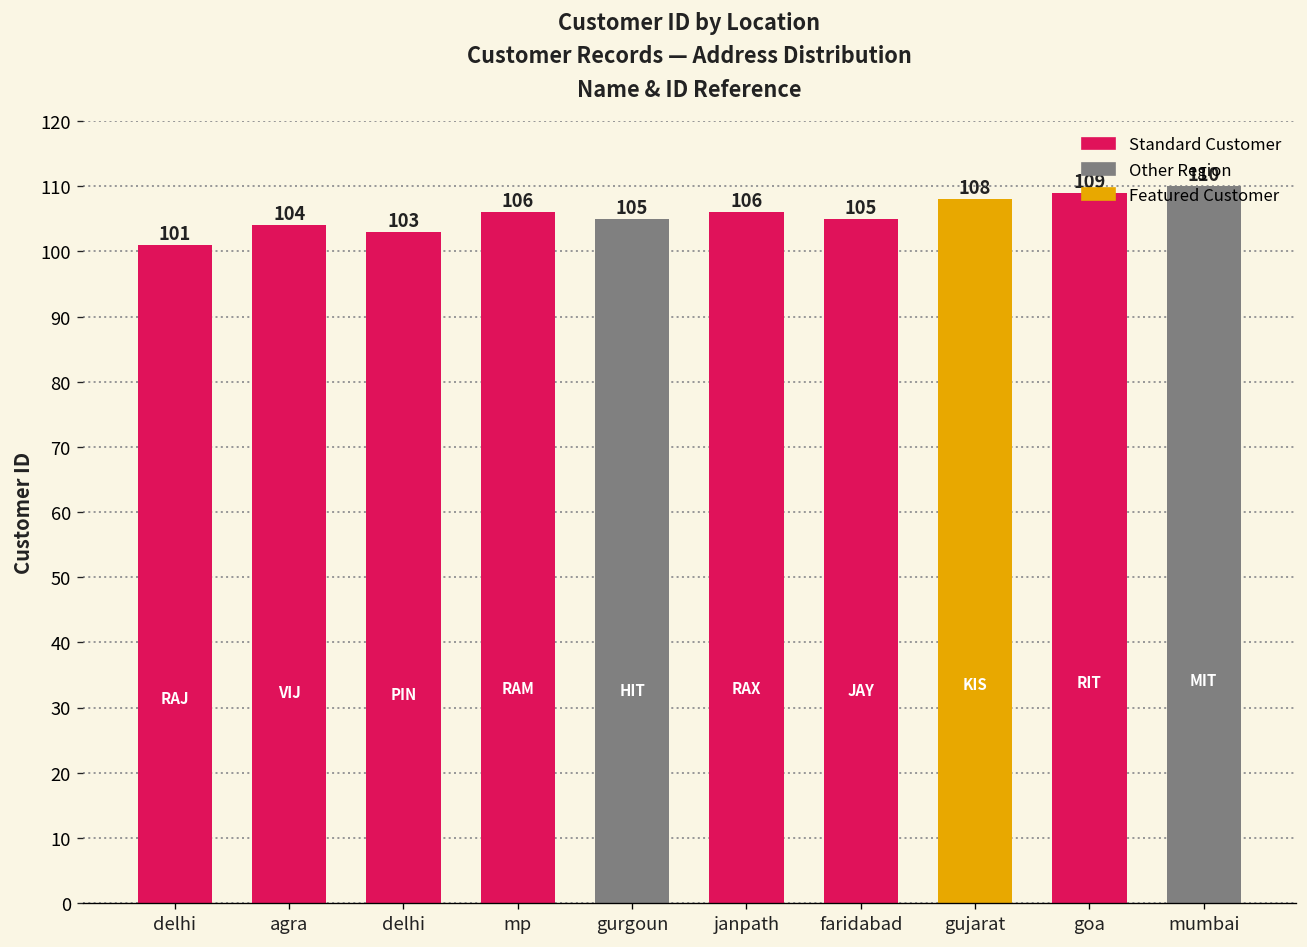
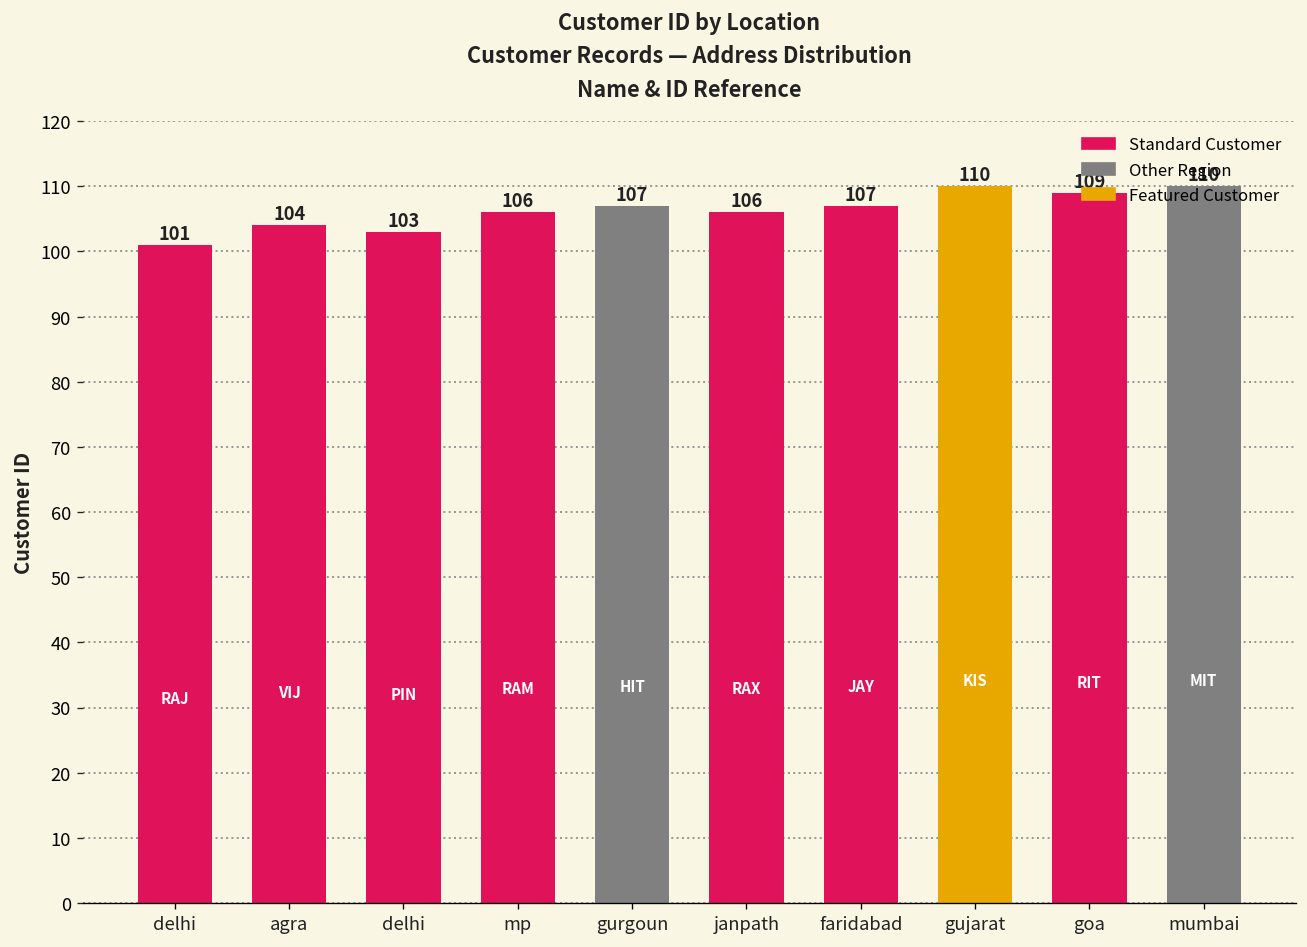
gurgoun: 105 -> 107
faridabad: 105 -> 107
gujarat: 108 -> 110
